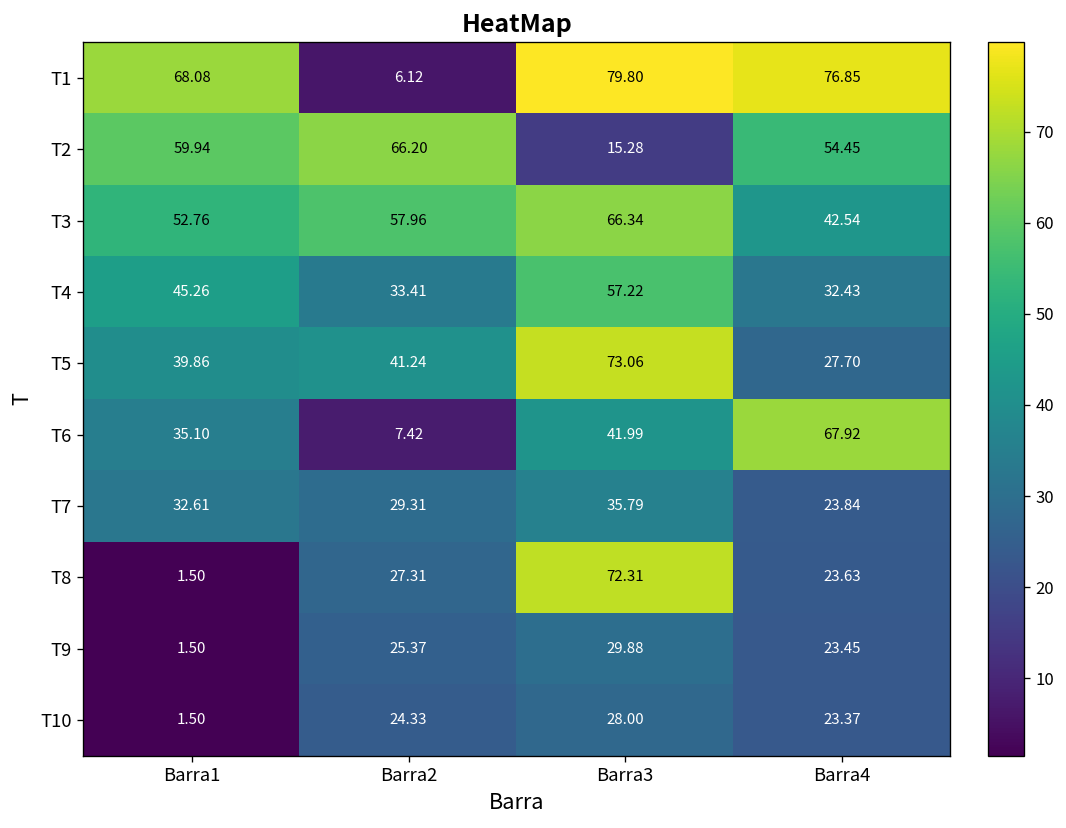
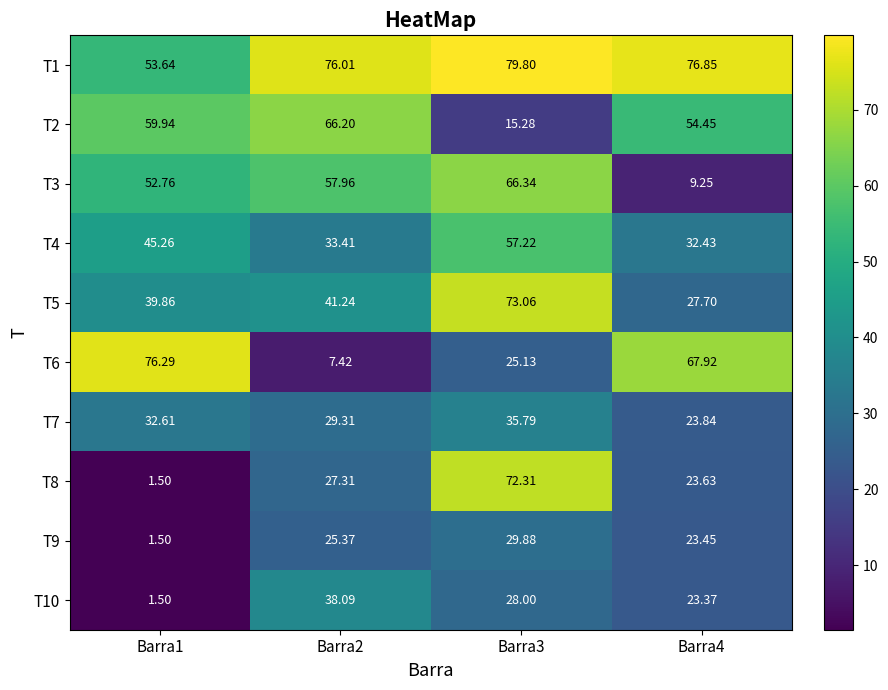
T1, Barra1: 68.08 -> 53.64
T1, Barra2: 6.12 -> 76.01
T3, Barra4: 42.54 -> 9.25
T6, Barra1: 35.10 -> 76.29
T6, Barra3: 41.99 -> 25.13
T10, Barra2: 24.33 -> 38.09
